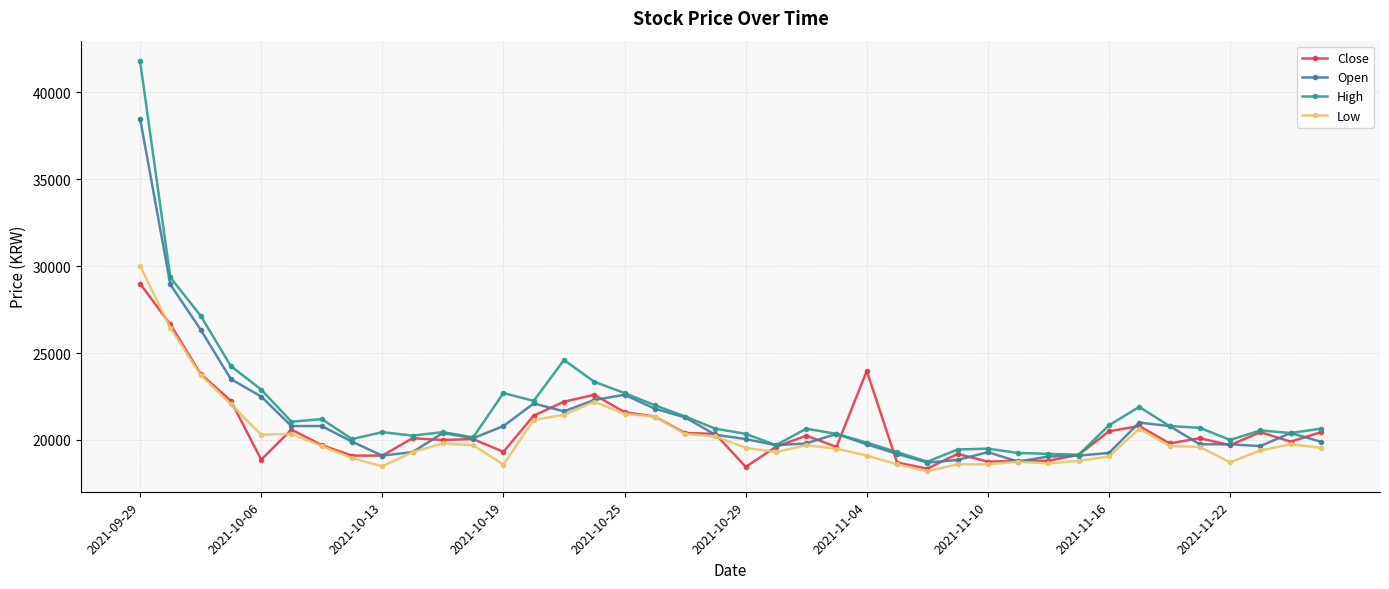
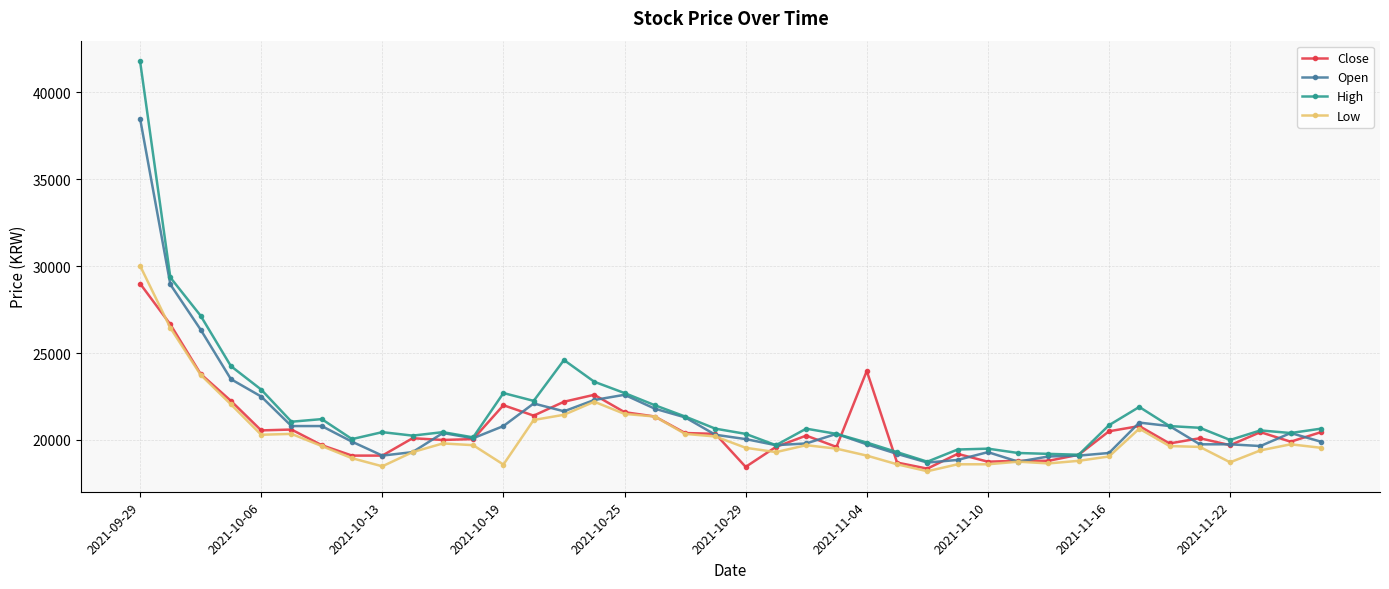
Close, 2021-10-06: 18900 -> 20600
Close, 2021-10-19: 19300 -> 22000
